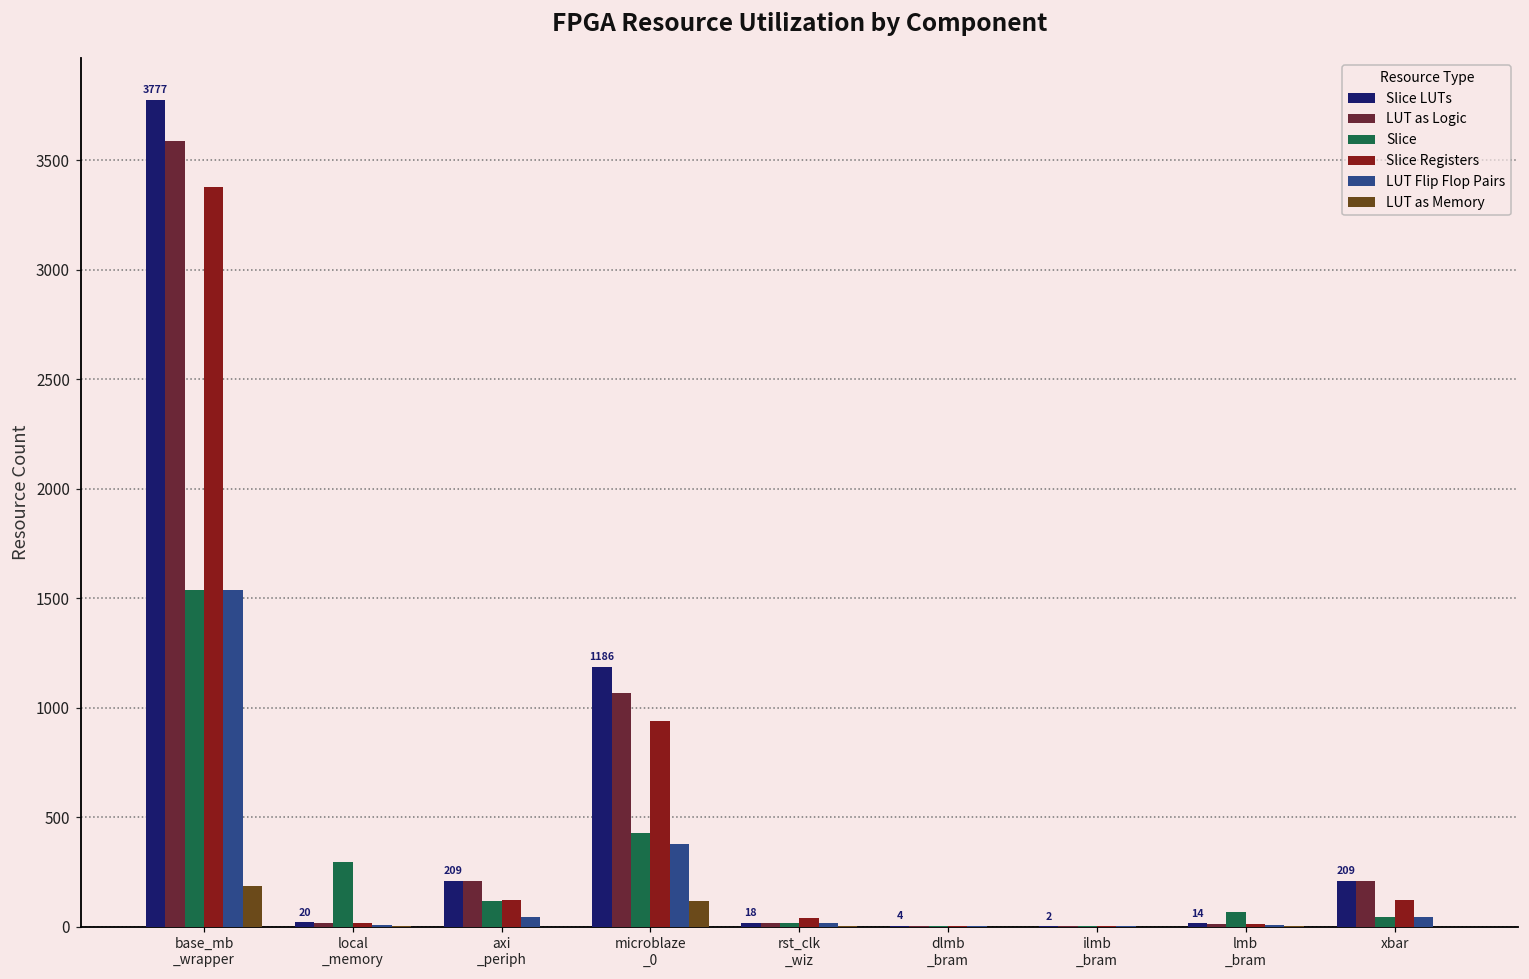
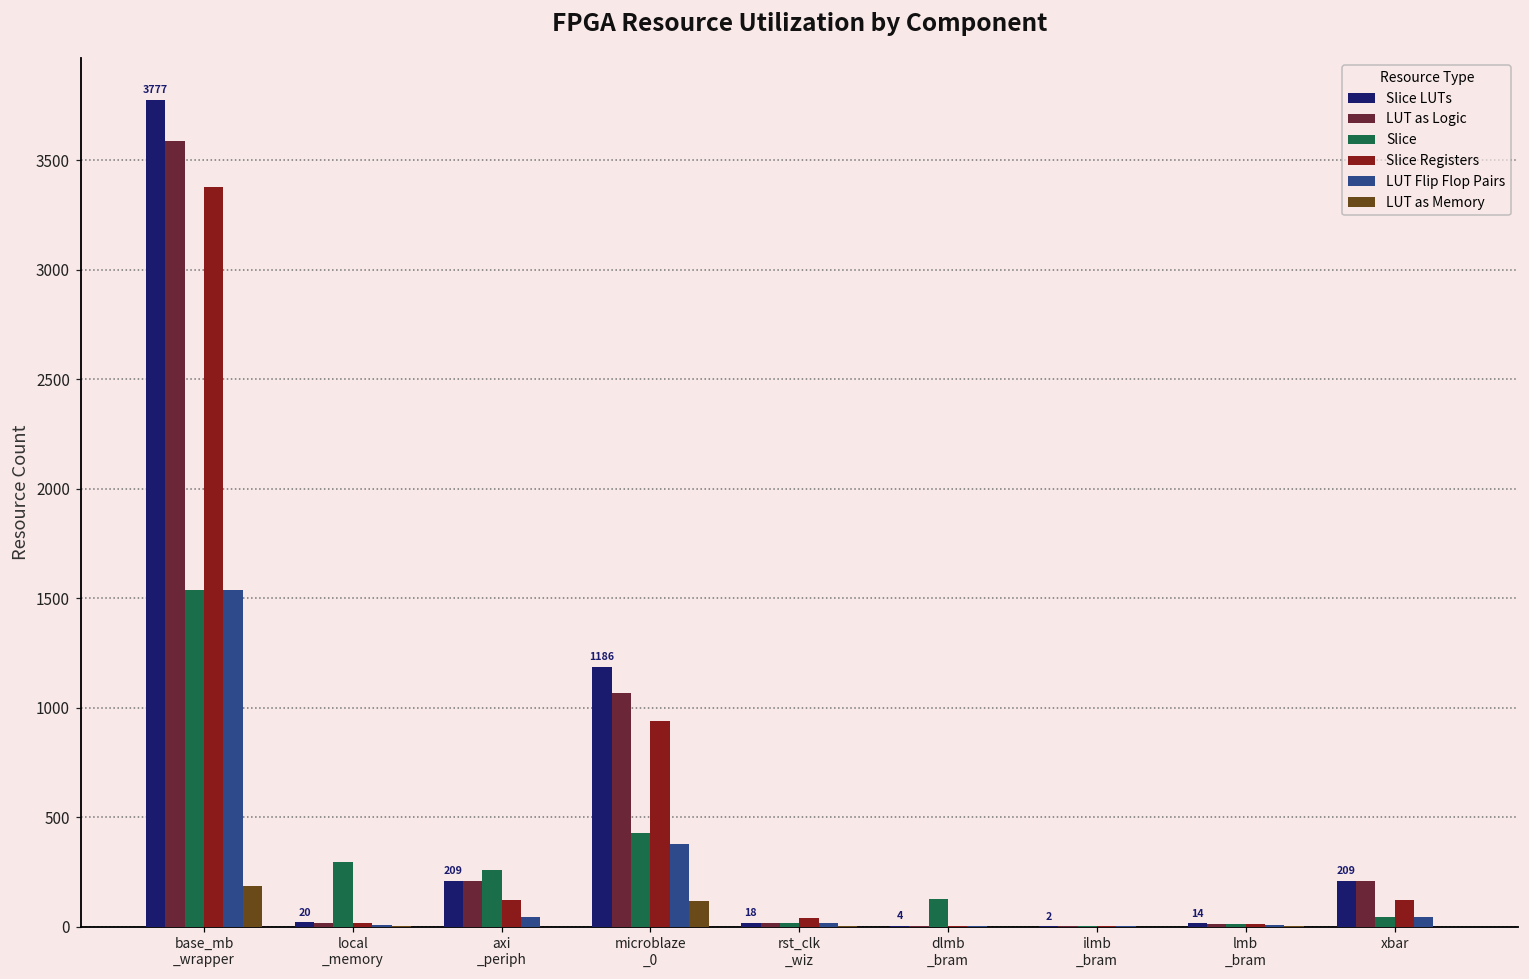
Slice, axi _periph: 120 -> 260
Slice, dlmb _bram: 0 -> 130
Slice, lmb _bram: 70 -> 10
